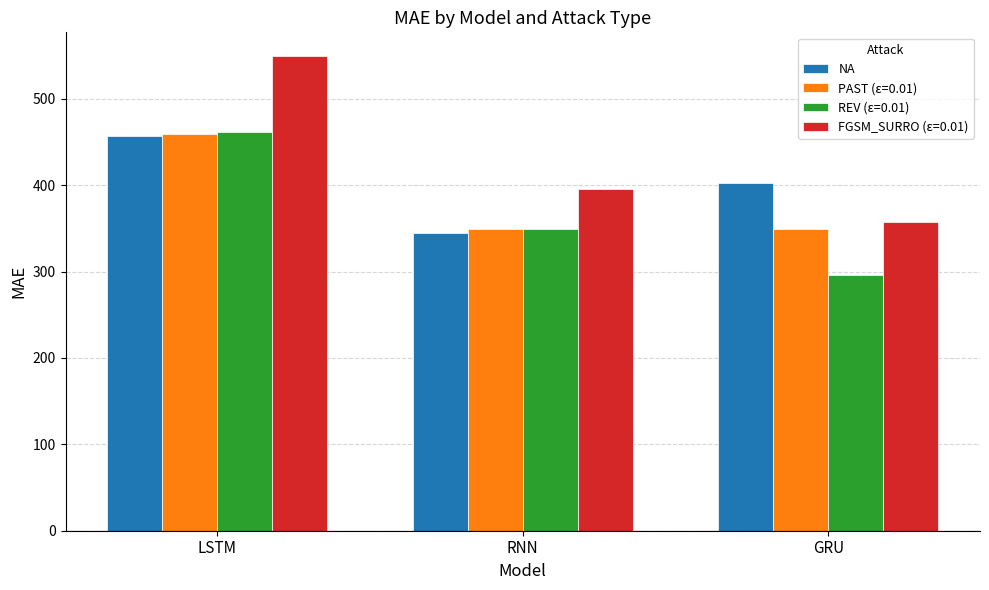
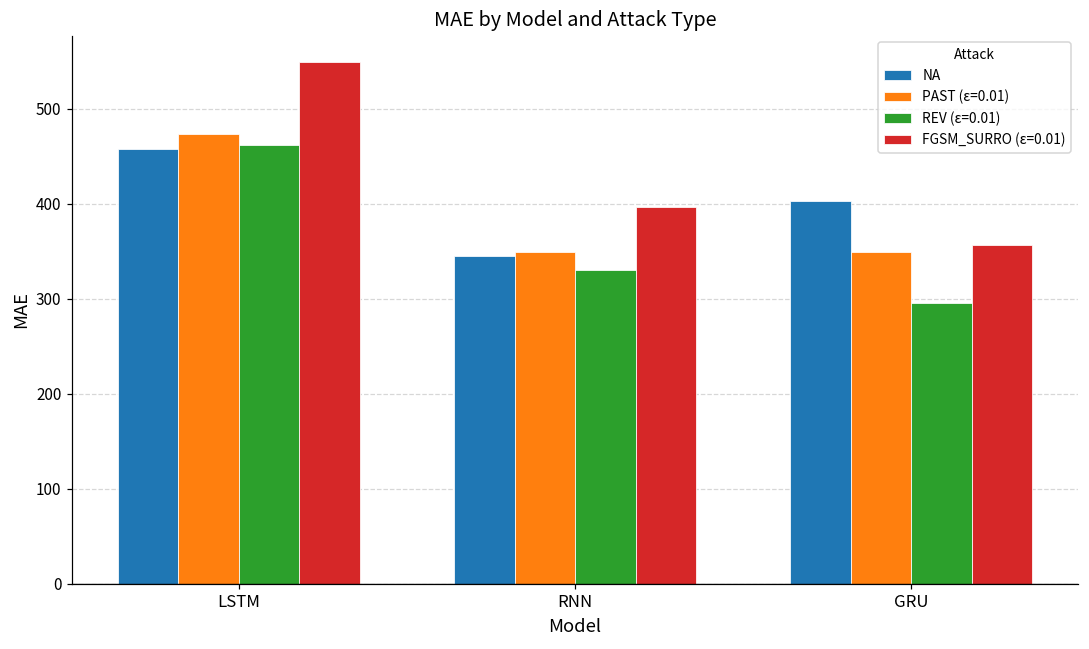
PAST (ε=0.01), LSTM: 460 -> 470
REV (ε=0.01), RNN: 350 -> 330
